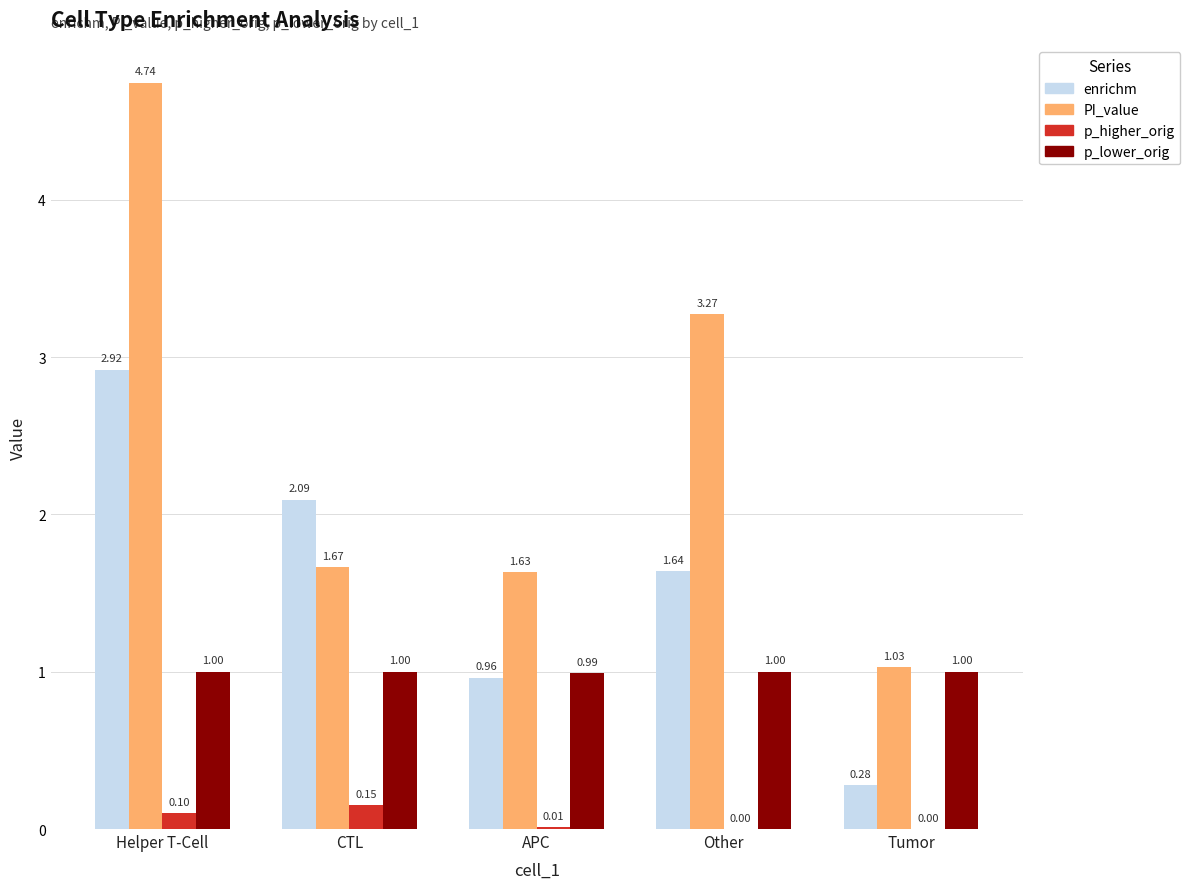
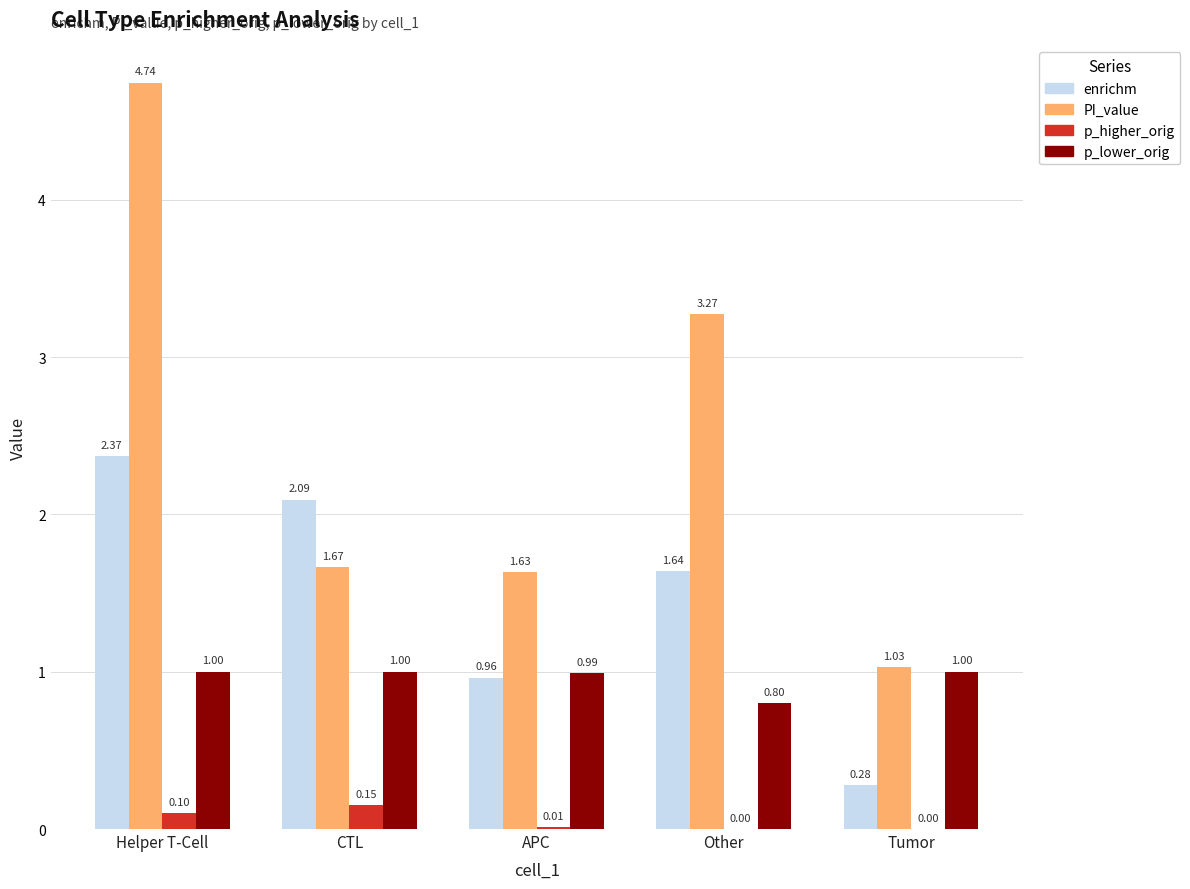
enrichm, Helper T-Cell: 2.92 -> 2.37
p_lower_orig, Other: 1.00 -> 0.80
